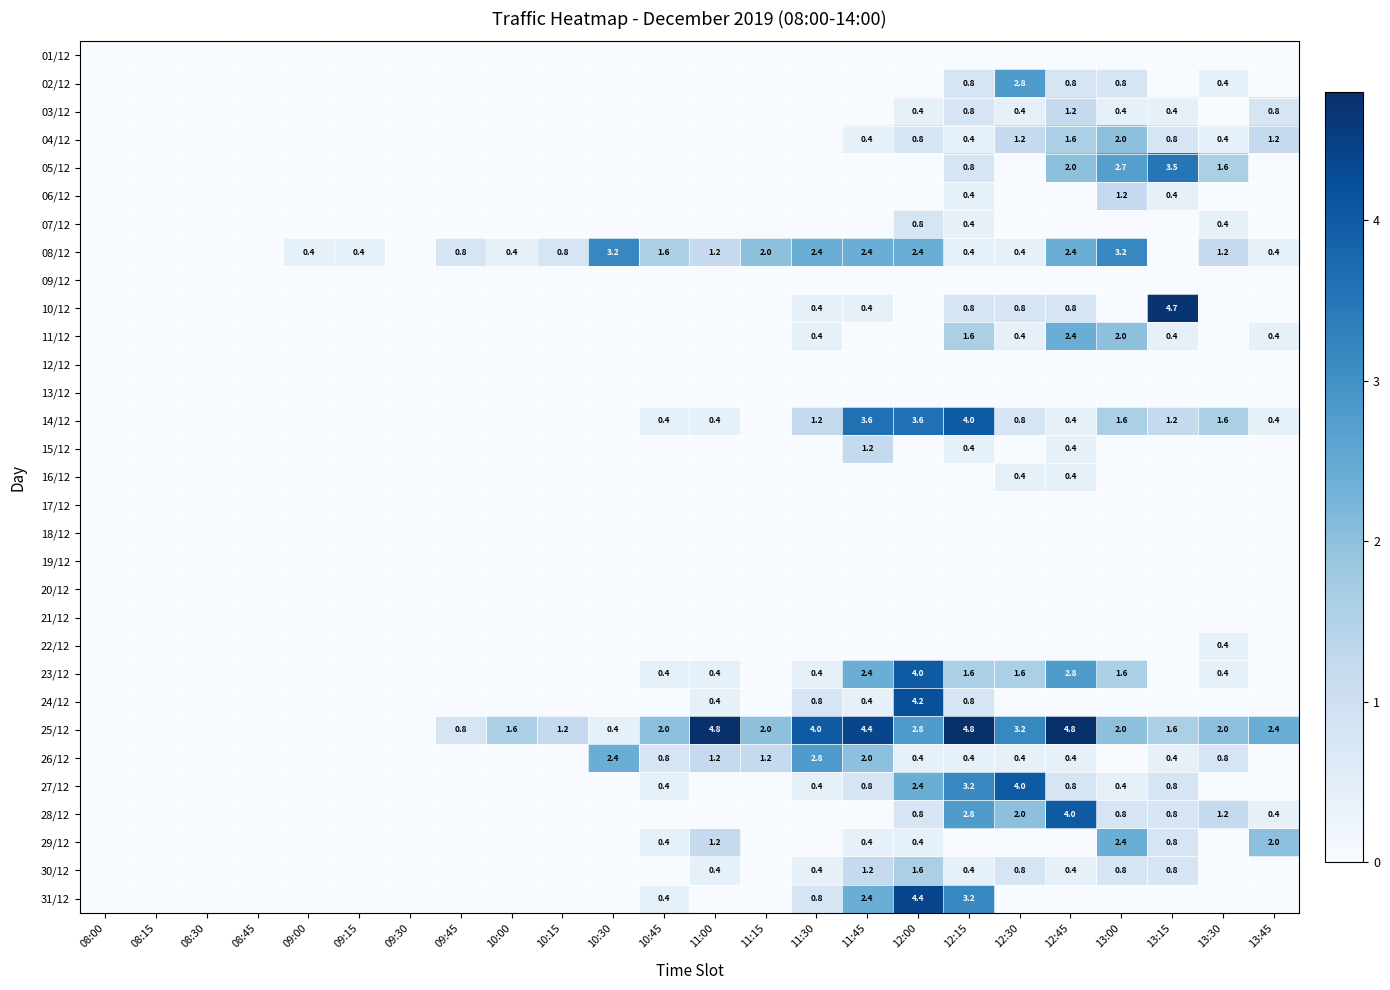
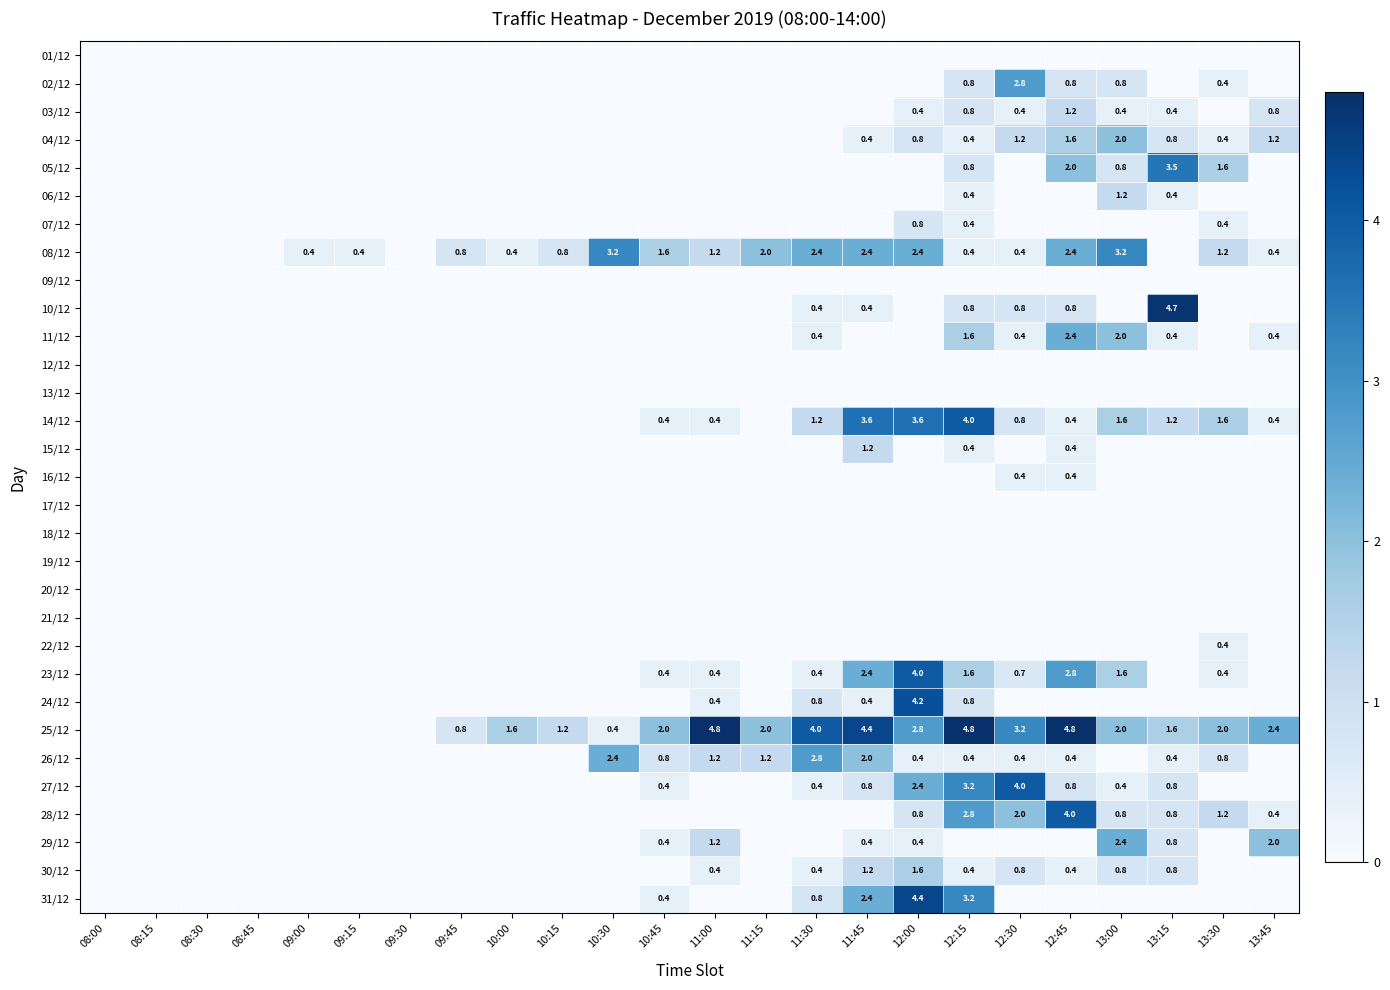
05/12, 13:00: 2.7 -> 0.8
23/12, 12:30: 1.6 -> 0.7
